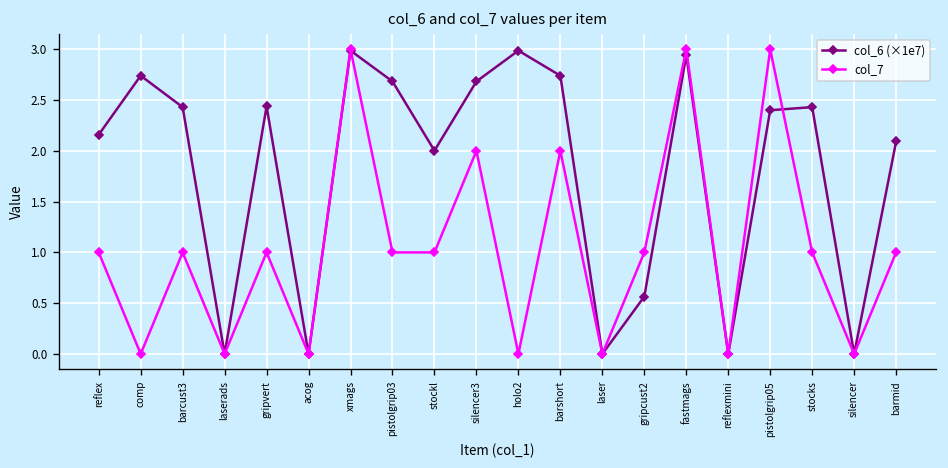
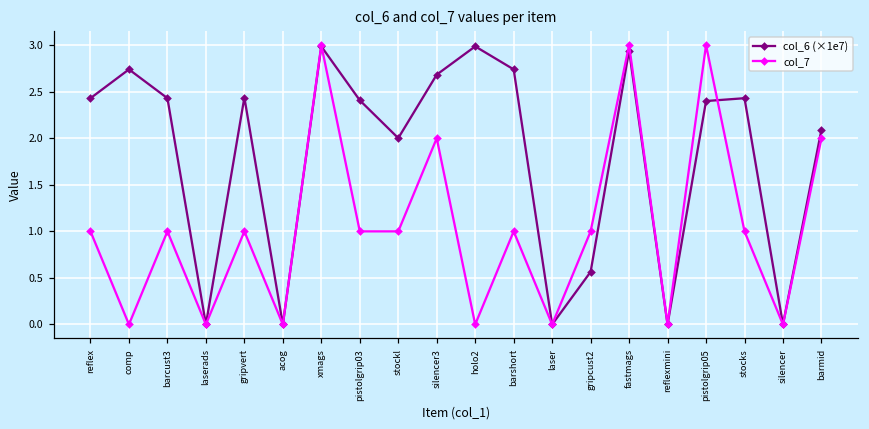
col_6 (×1e7), reflex: 2.2 -> 2.4
col_6 (×1e7), pistolgrip03: 2.7 -> 2.4
col_7, barshort: 2 -> 1
col_7, barmid: 1 -> 2
